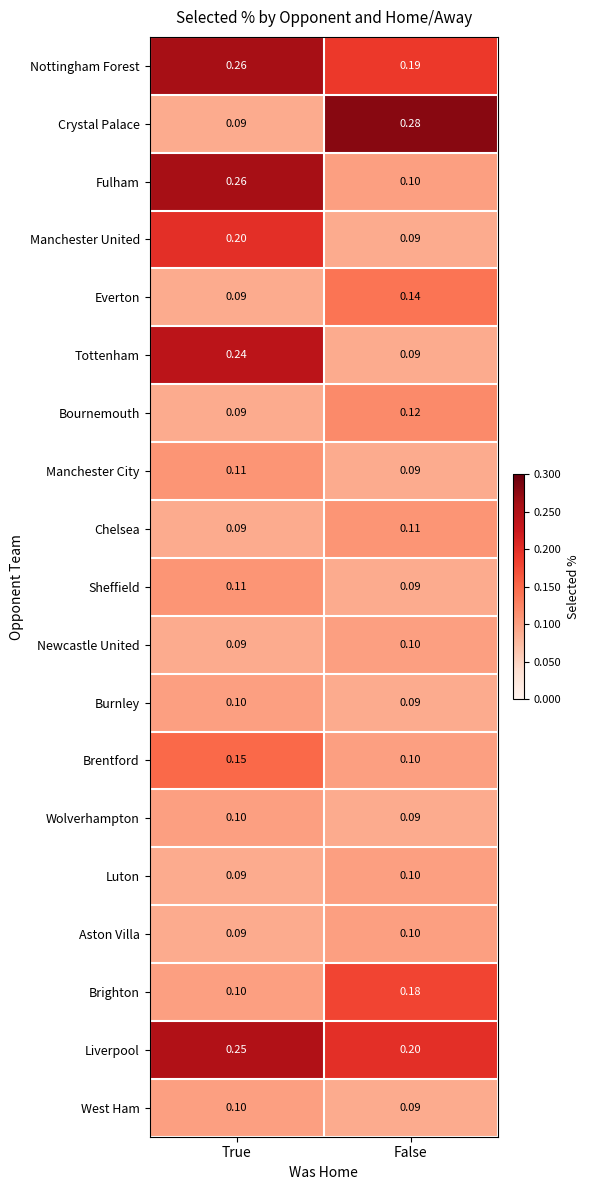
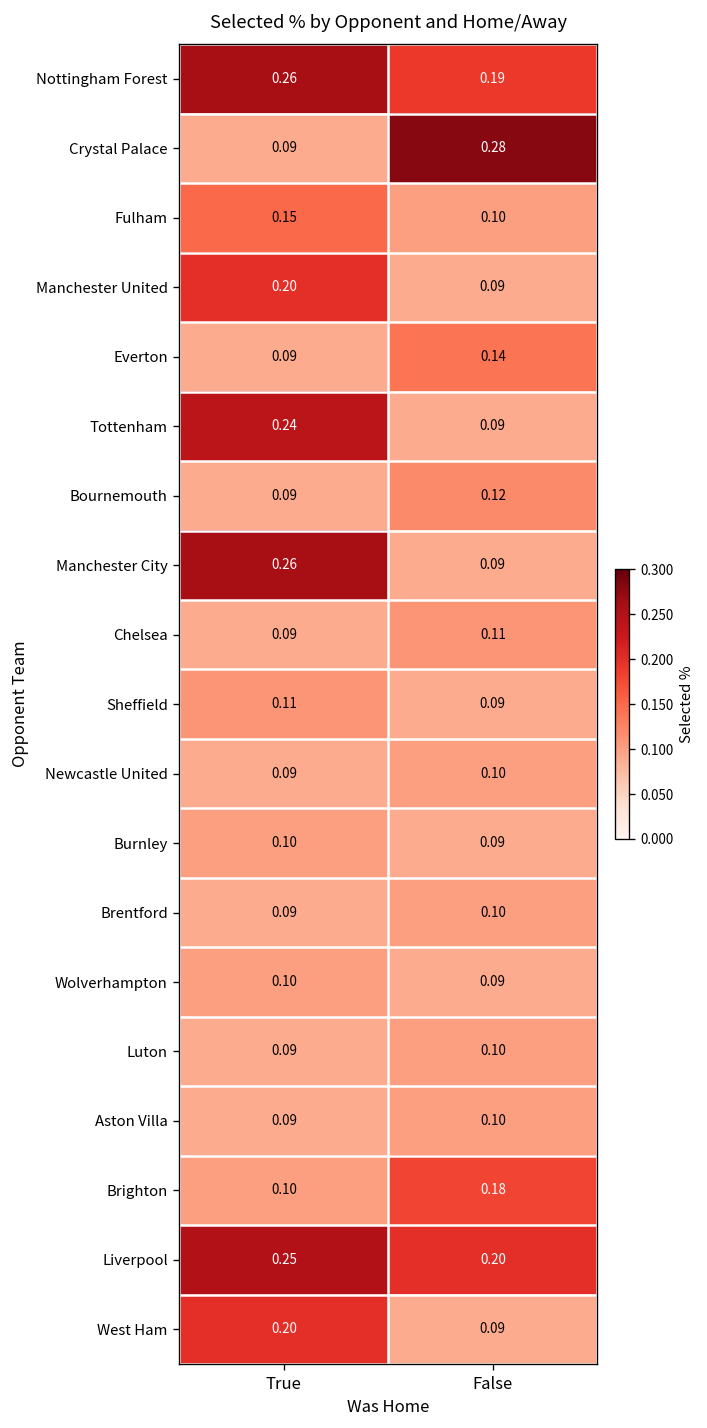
Fulham, True: 0.26 -> 0.15
Manchester City, True: 0.11 -> 0.26
Brentford, True: 0.15 -> 0.09
West Ham, True: 0.10 -> 0.20
